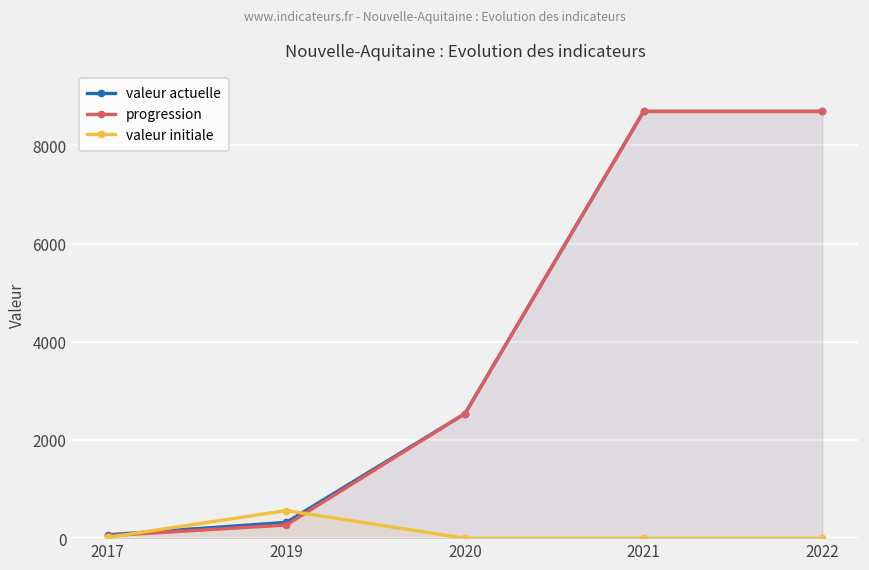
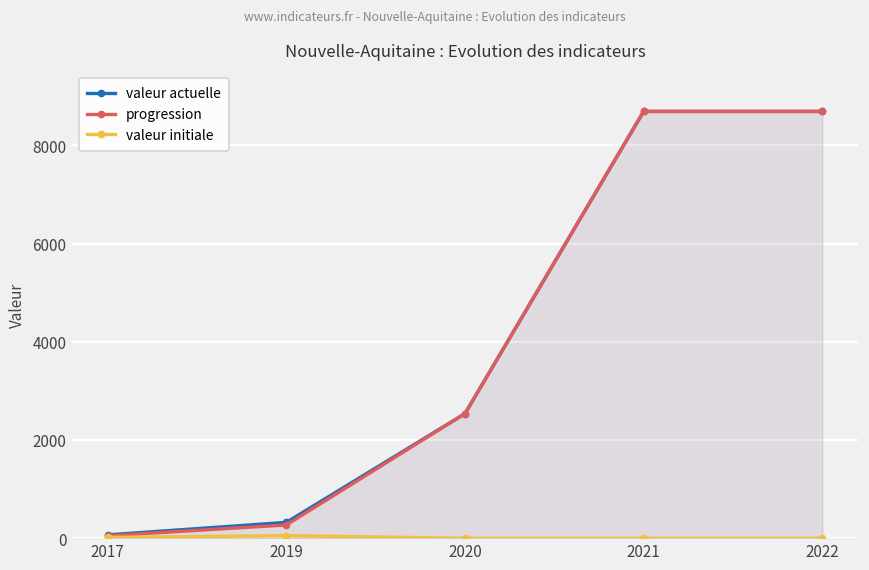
valeur initiale, 2019: 600 -> 100
